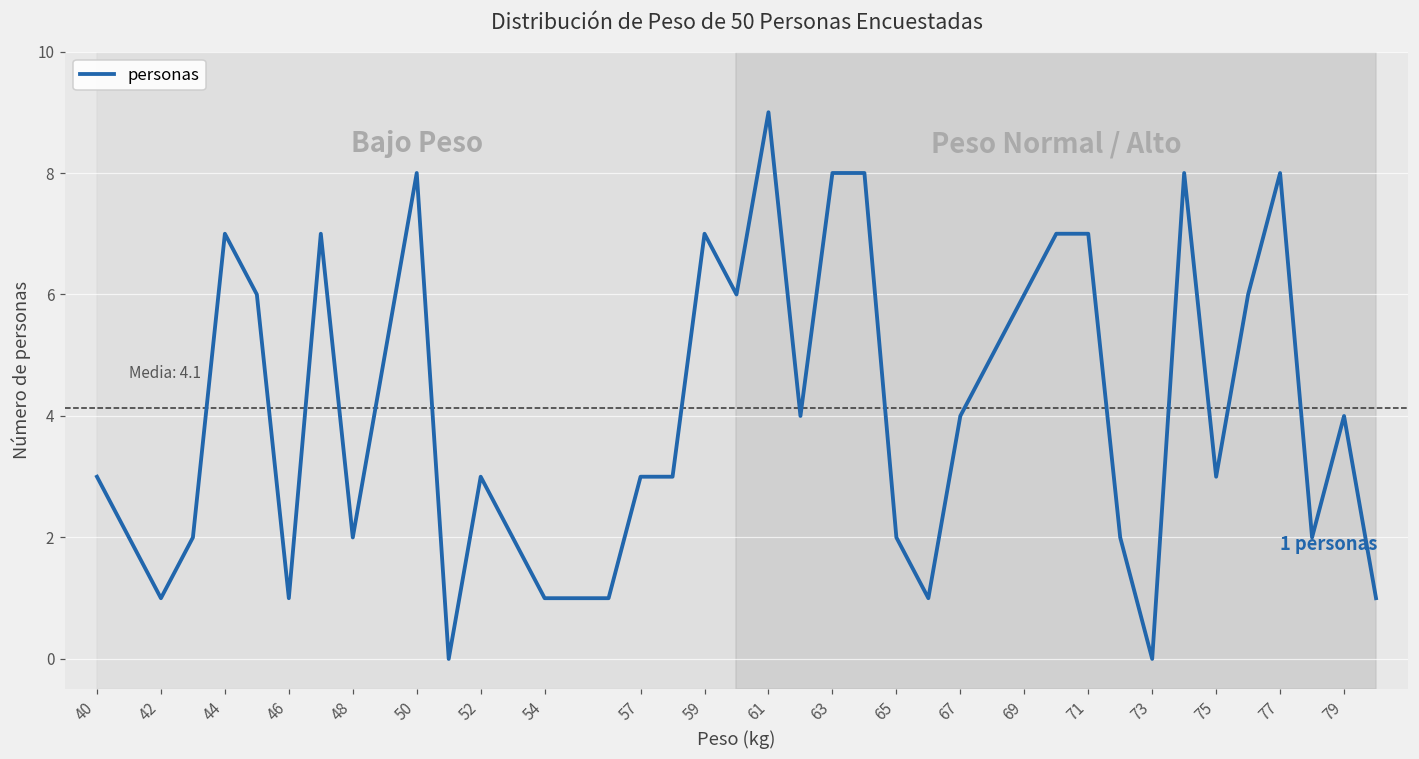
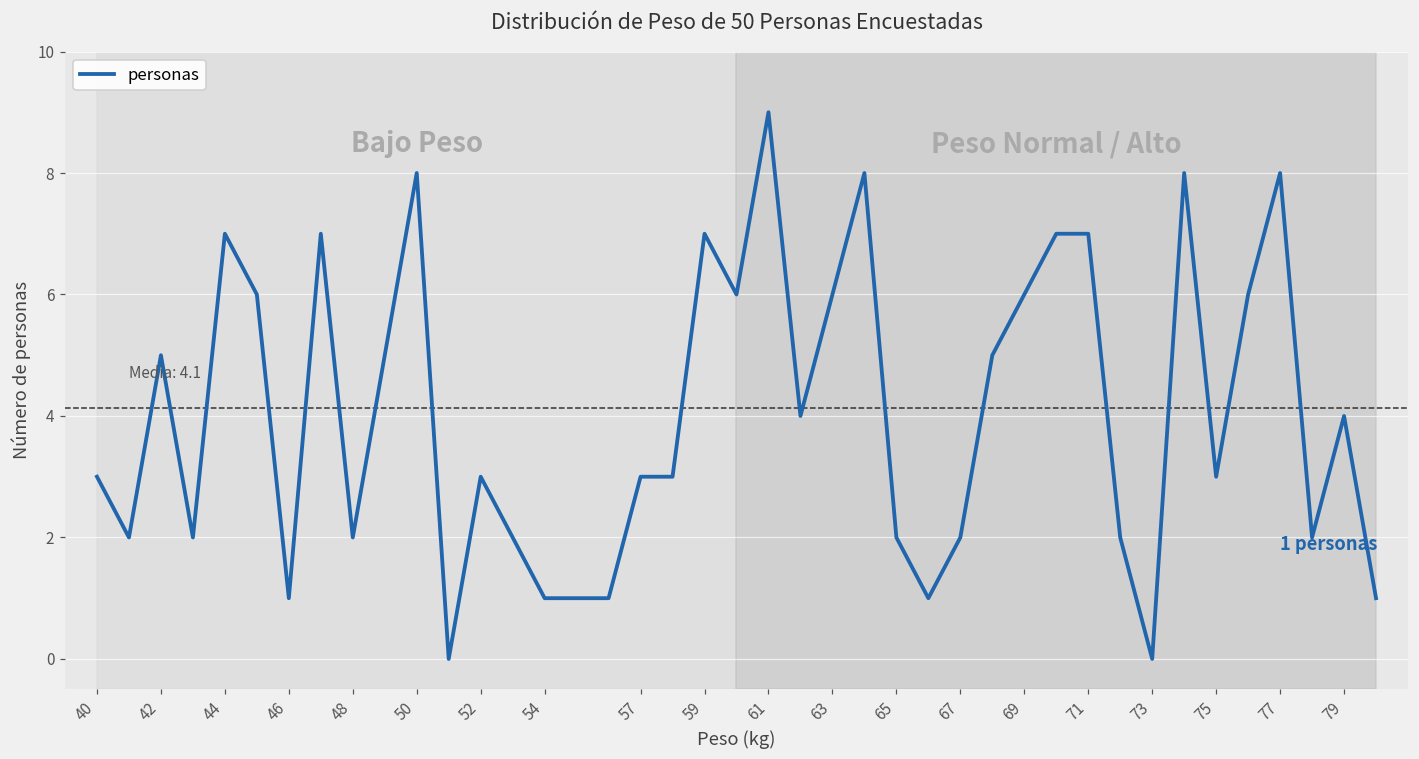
42: 1 -> 5
63: 8 -> 6
67: 4 -> 2
